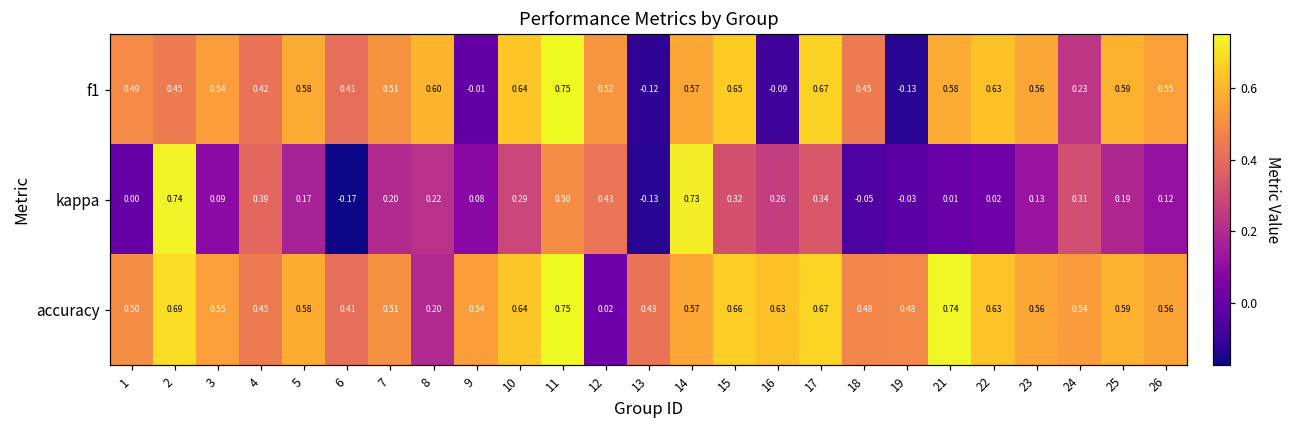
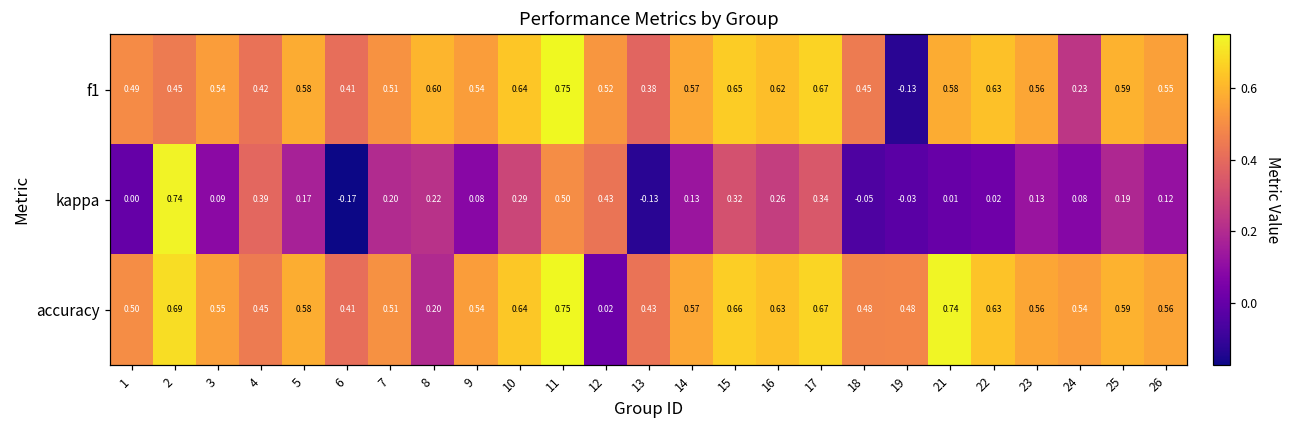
f1, 9: -0.01 -> 0.54
f1, 13: -0.12 -> 0.38
f1, 16: -0.09 -> 0.62
kappa, 14: 0.73 -> 0.13
kappa, 24: 0.31 -> 0.08
